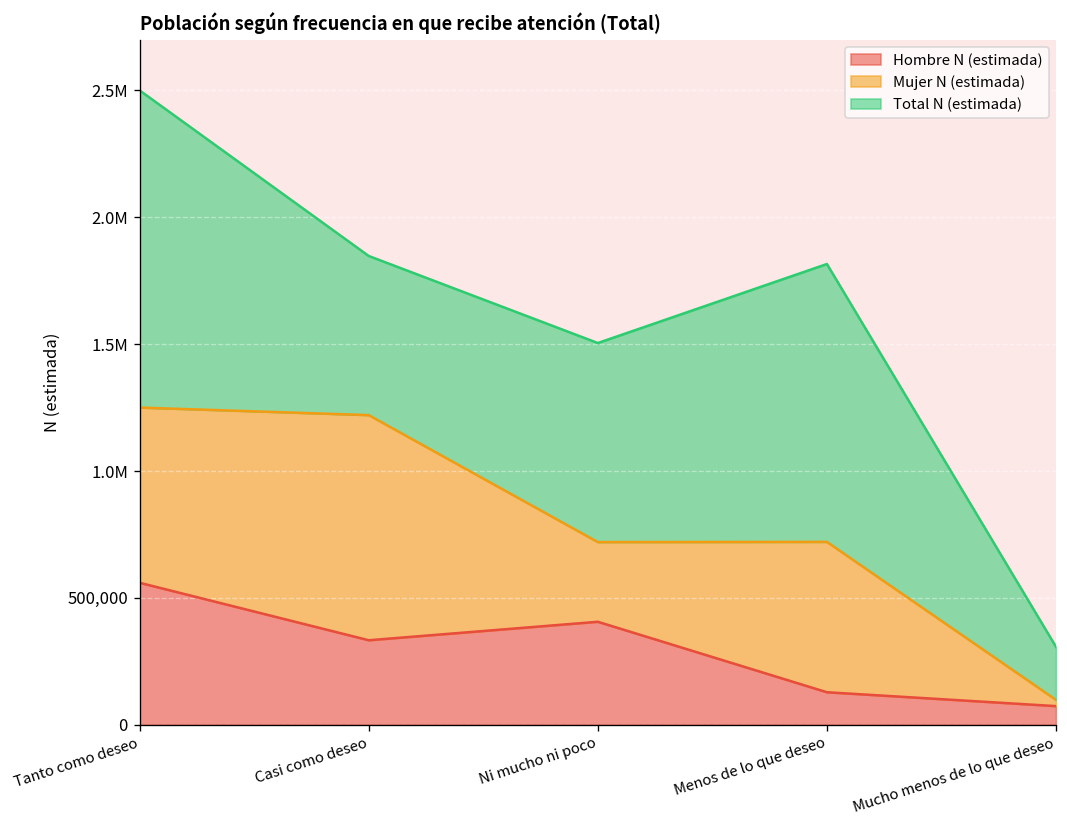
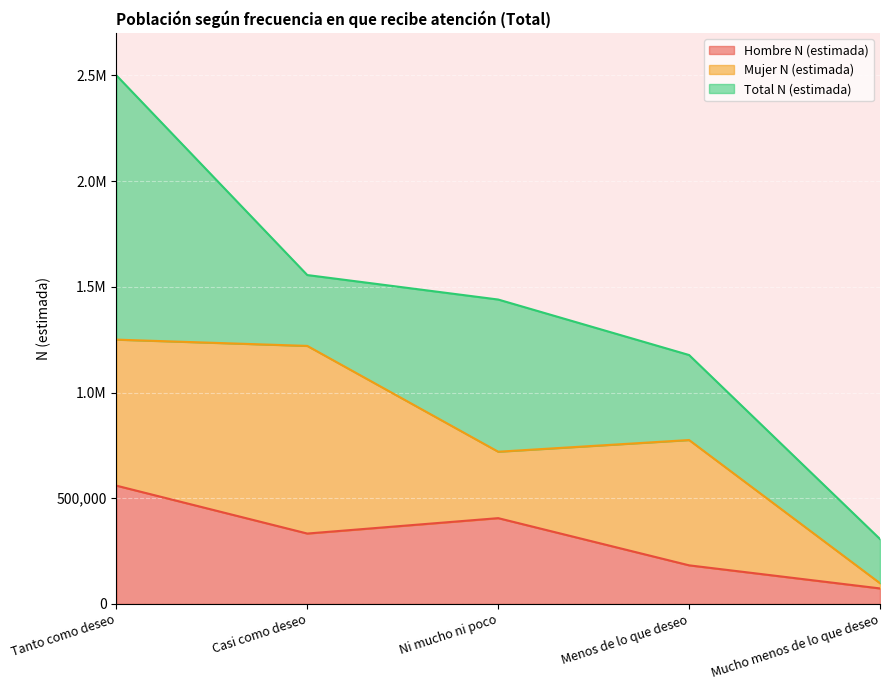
Total N (estimada), Casi como deseo: 630,000 -> 340,000
Total N (estimada), Ni mucho ni poco: 780,000 -> 720,000
Hombre N (estimada), Menos de lo que deseo: 130,000 -> 180,000
Total N (estimada), Menos de lo que deseo: 1,100,000 -> 400,000
